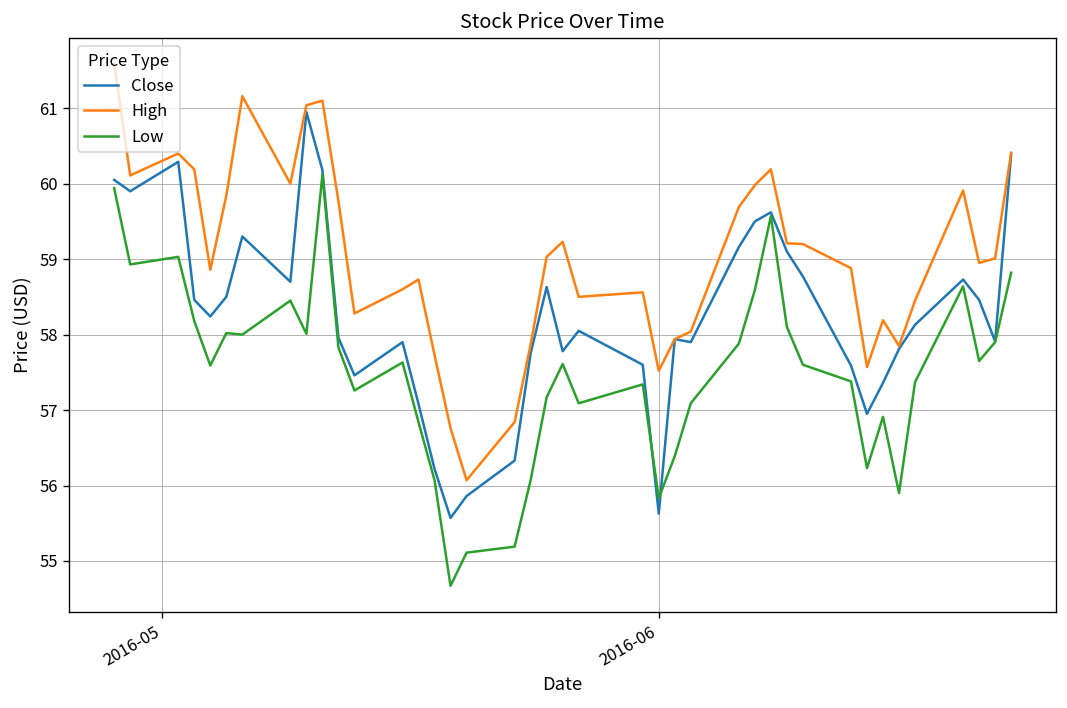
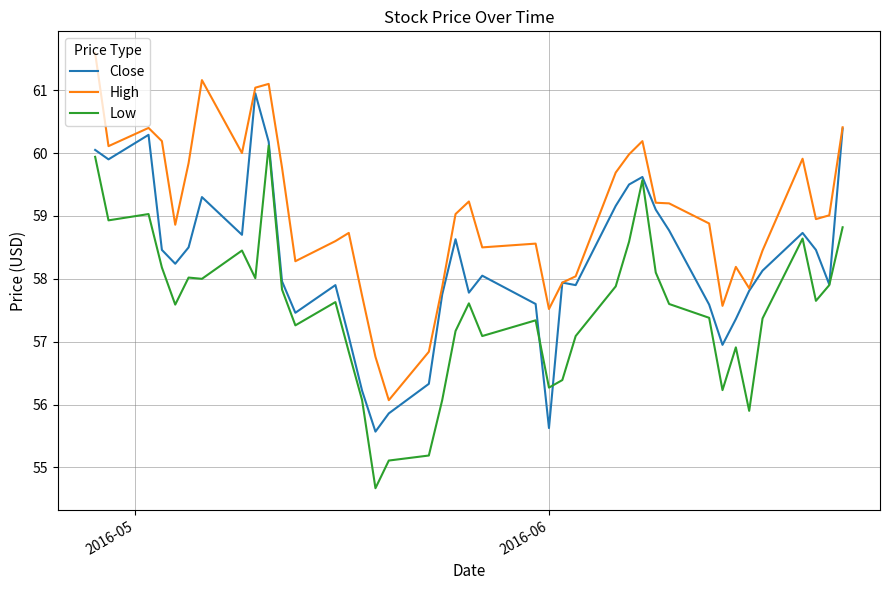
Low, 2016-06: 55.8 -> 56.3
